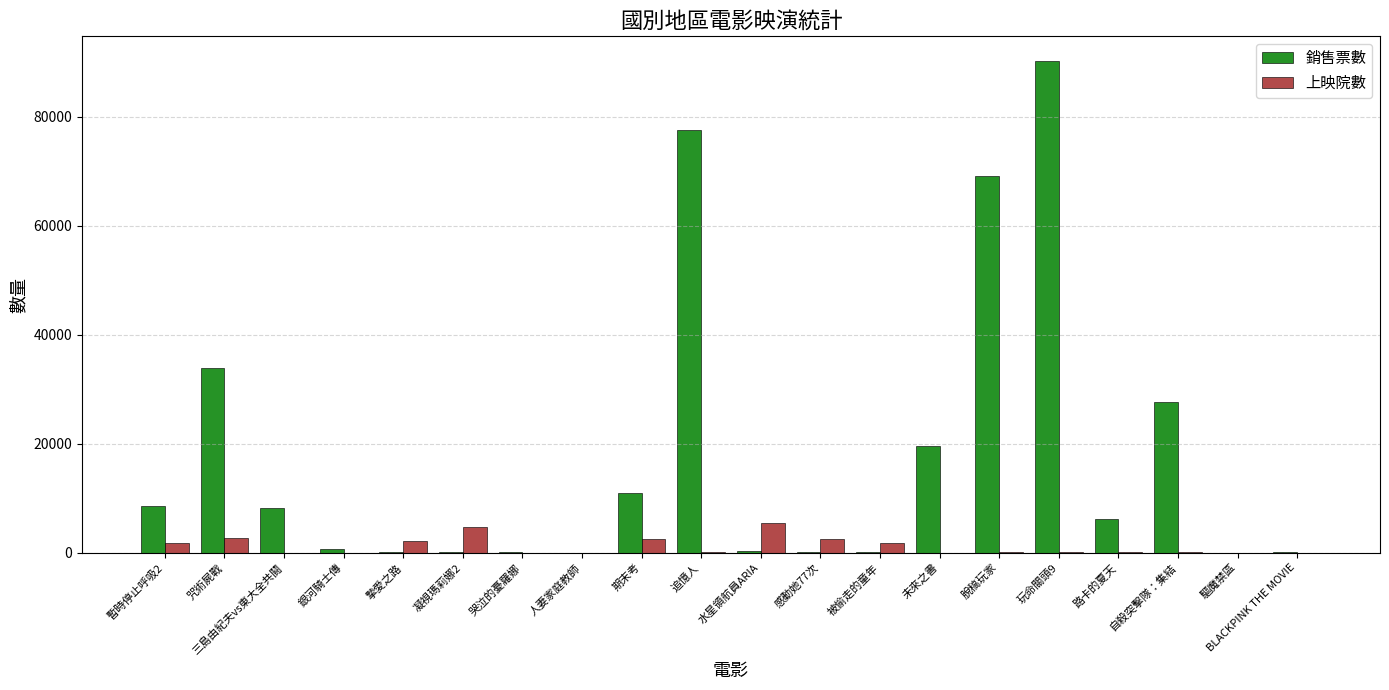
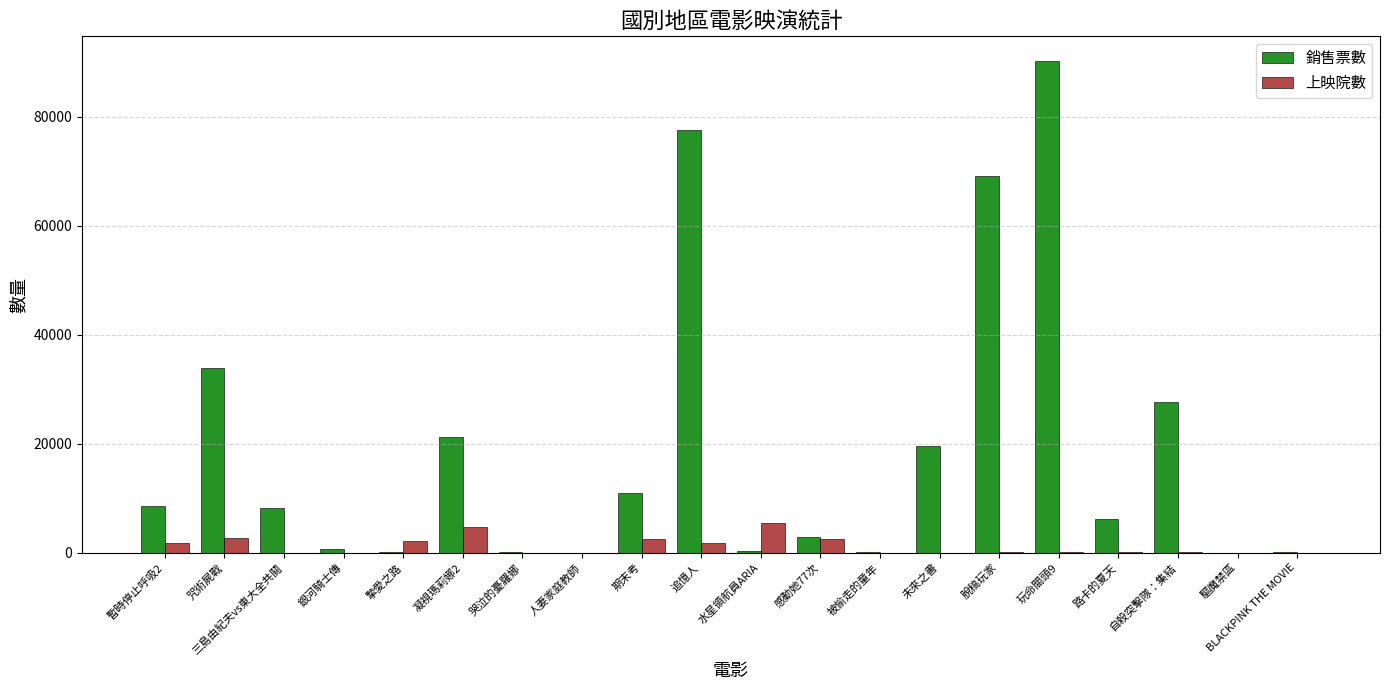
銷售票數, 凝視瑪莉娜2: 0 -> 21000
上映院數, 追憶人: 0 -> 2000
銷售票數, 感動她77次: 0 -> 3000
上映院數, 被偷走的童年: 2000 -> 0
